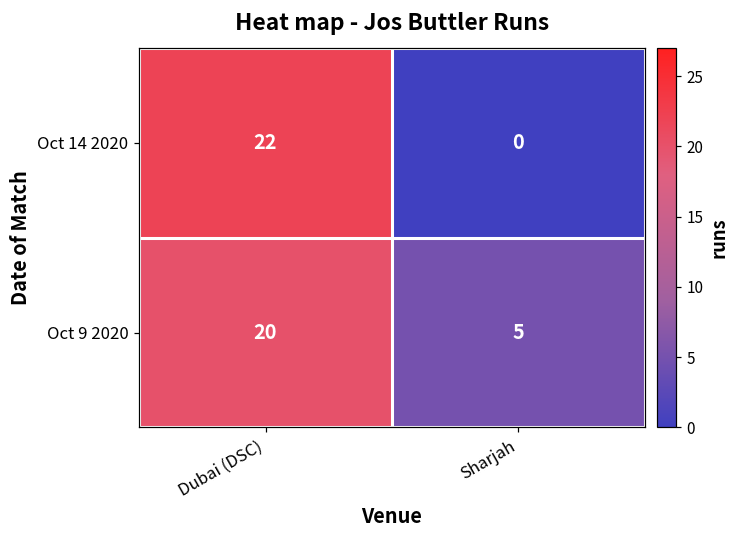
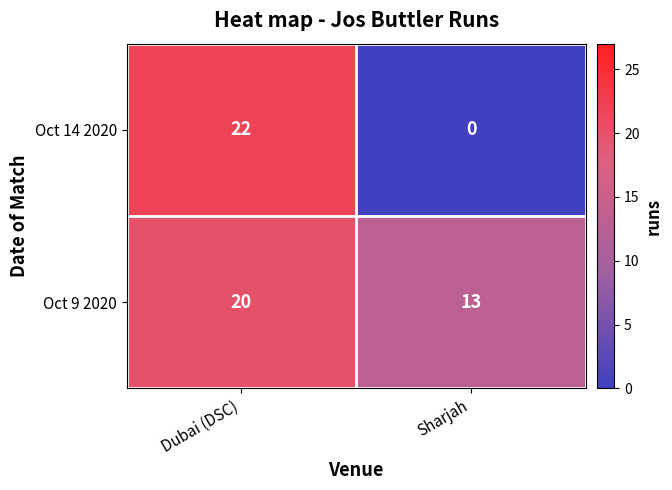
Oct 9 2020, Sharjah: 5 -> 13
